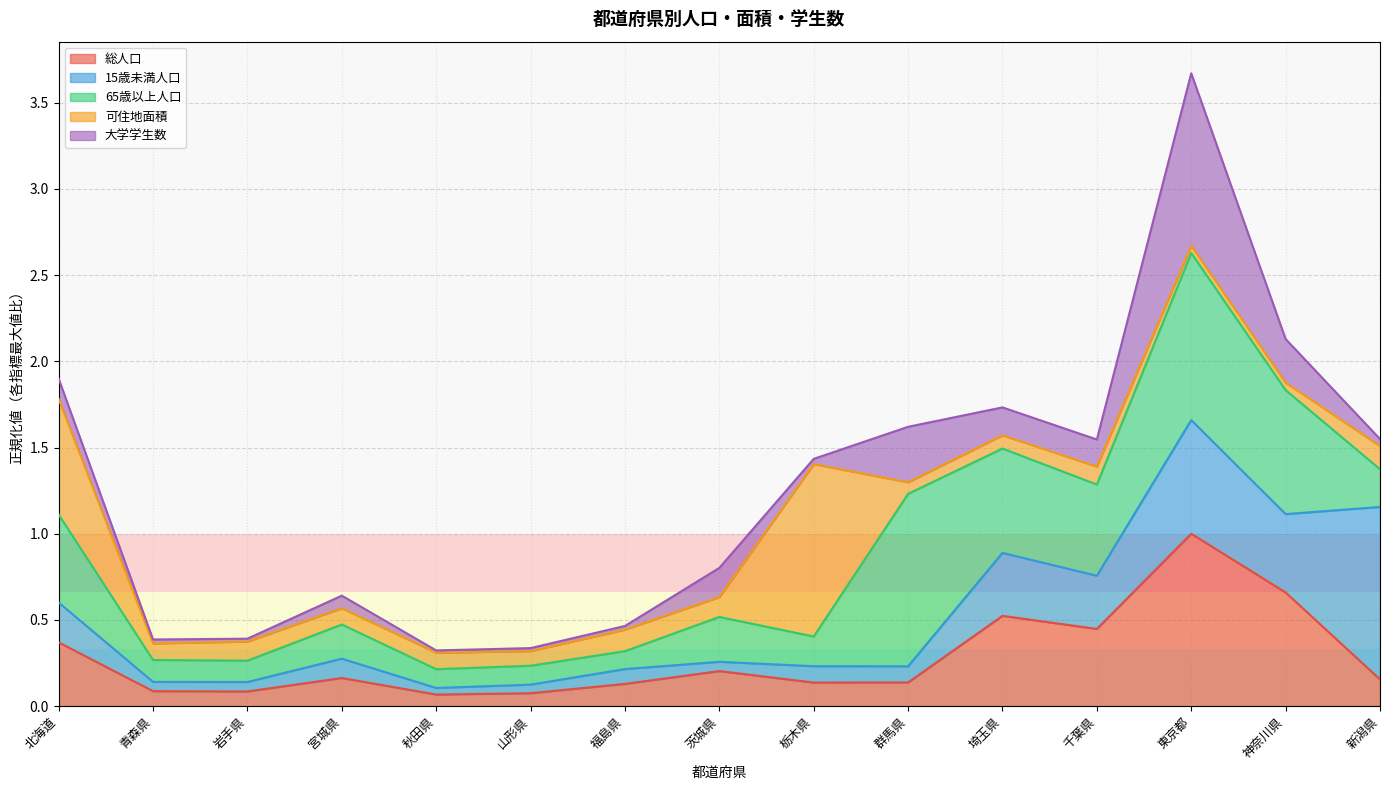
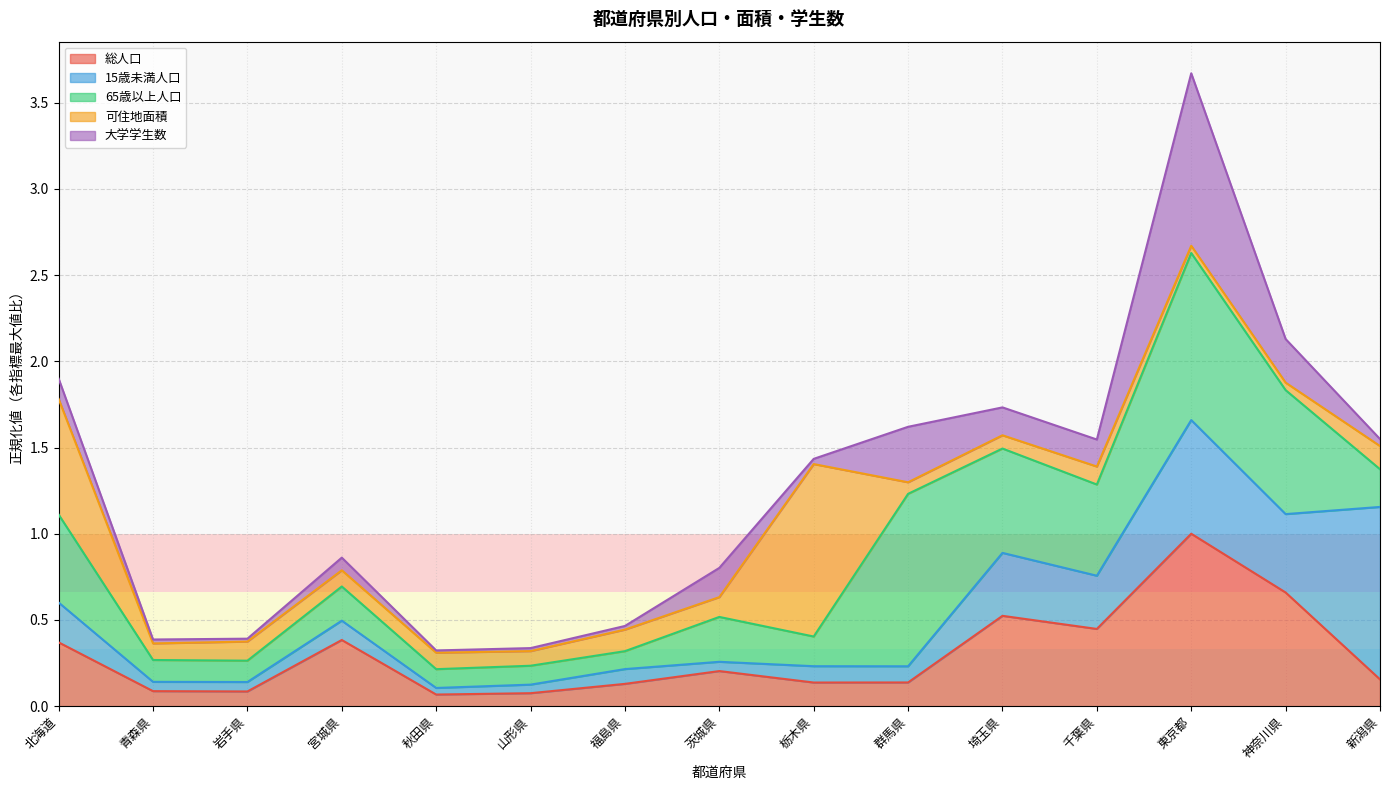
総人口, 宮城県: 0.16 -> 0.38
